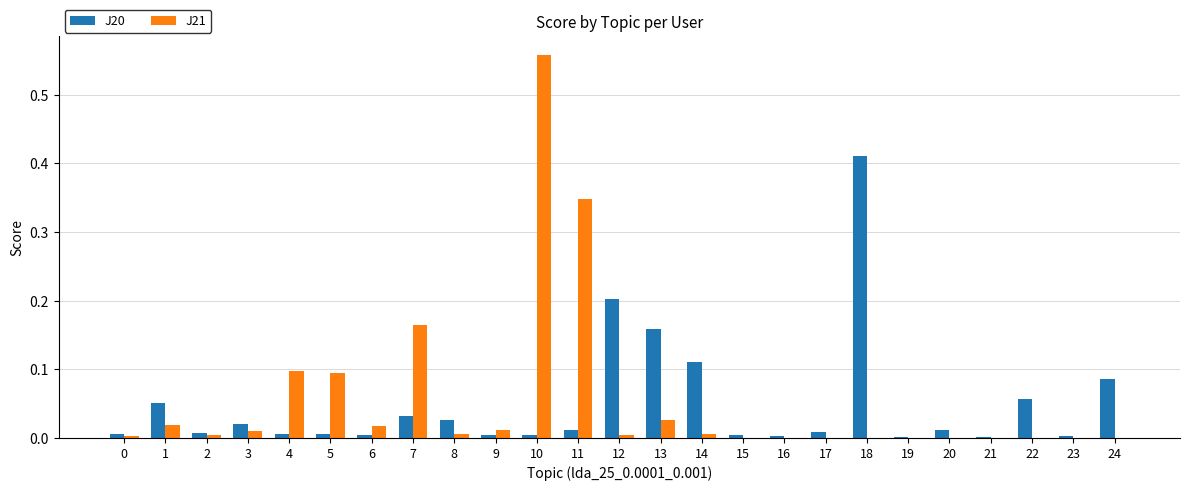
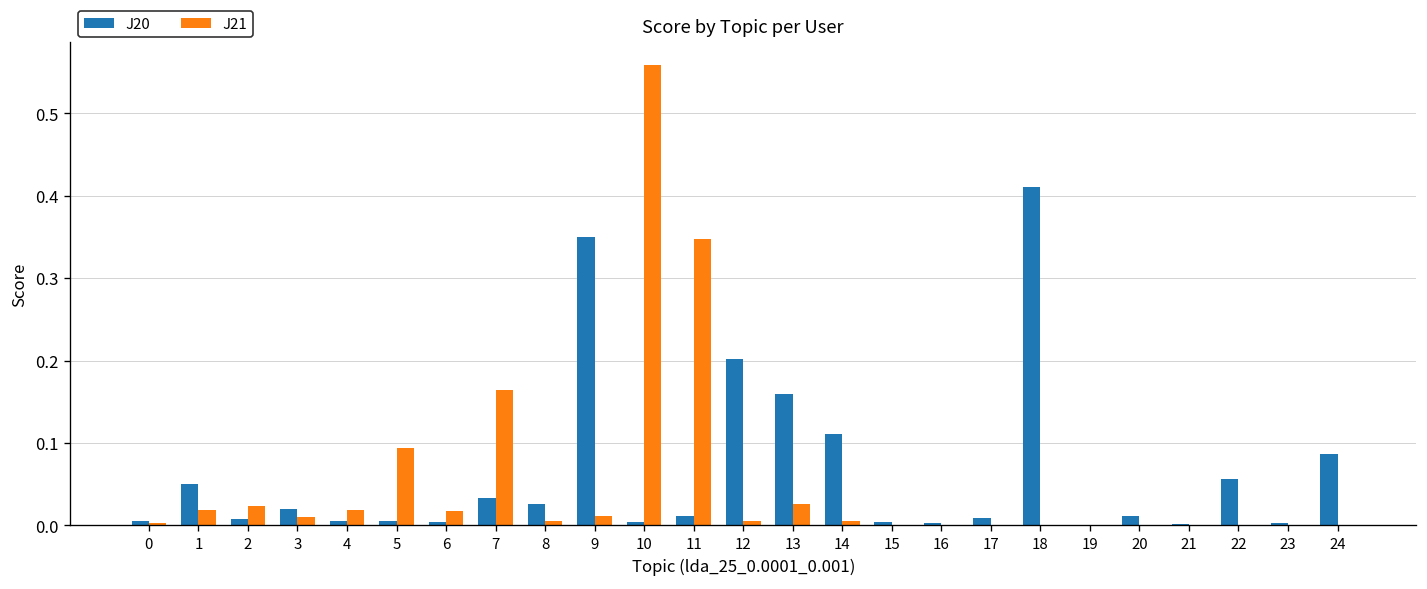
J21, 2: 0.00 -> 0.02
J21, 4: 0.10 -> 0.02
J20, 9: 0.00 -> 0.35
